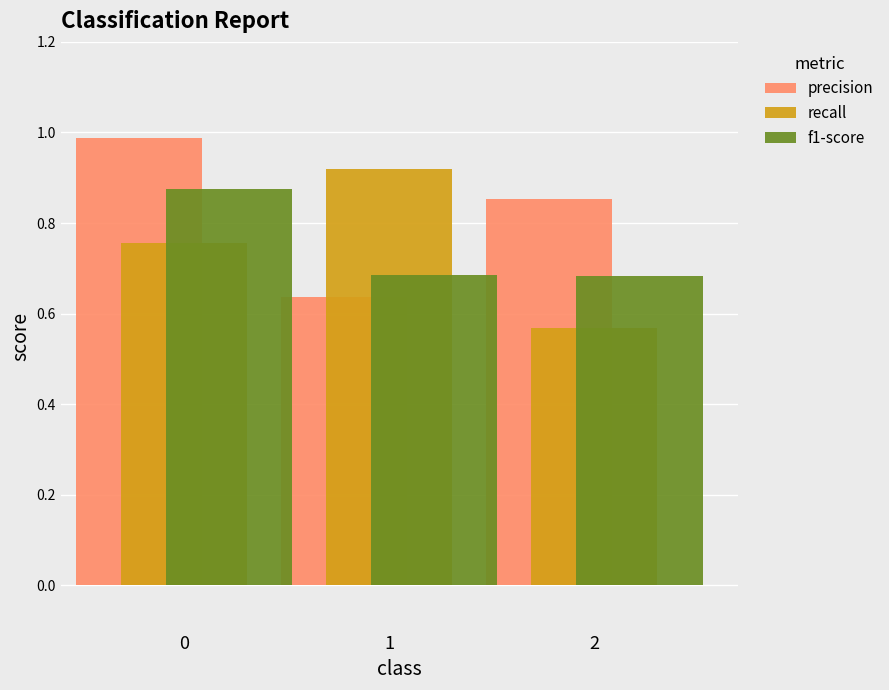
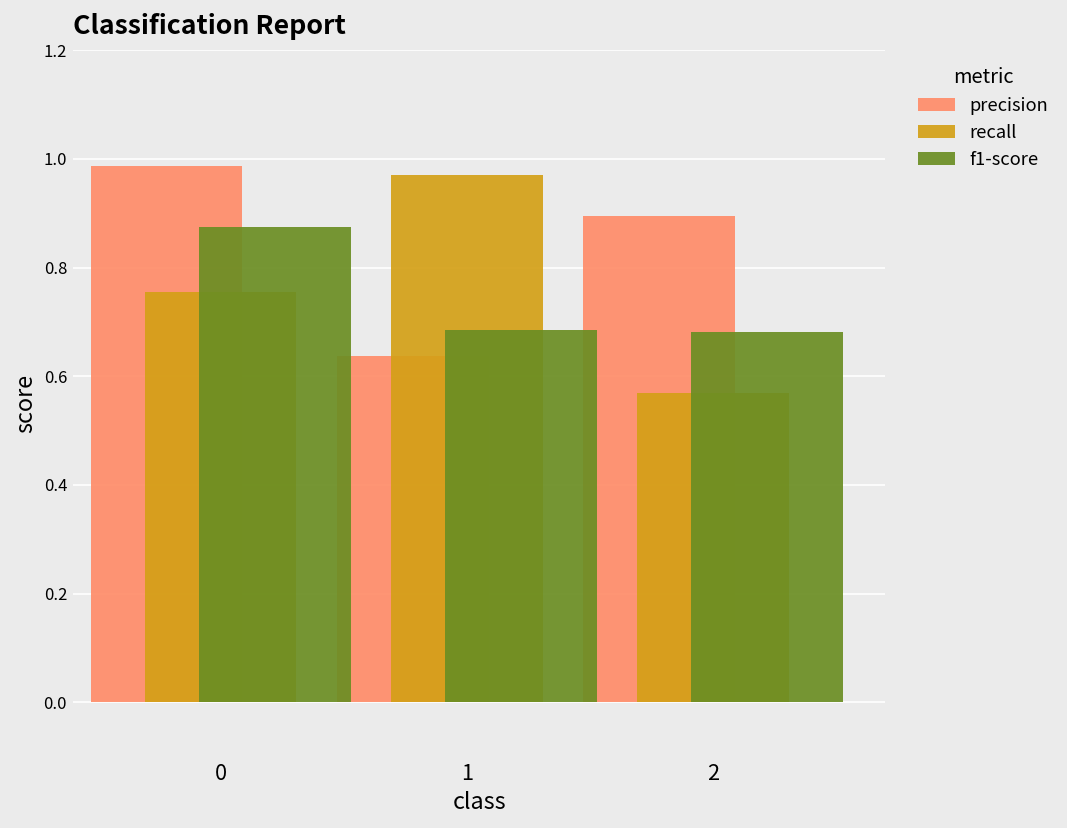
recall, 1: 0.92 -> 0.97
precision, 2: 0.85 -> 0.89
